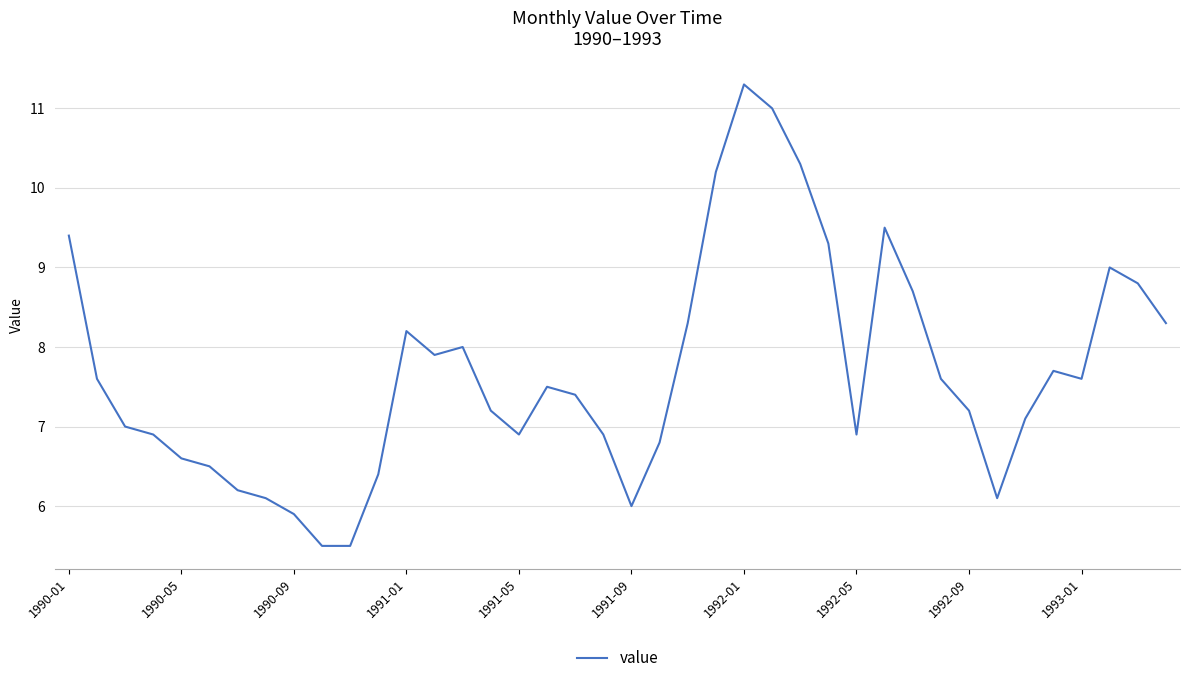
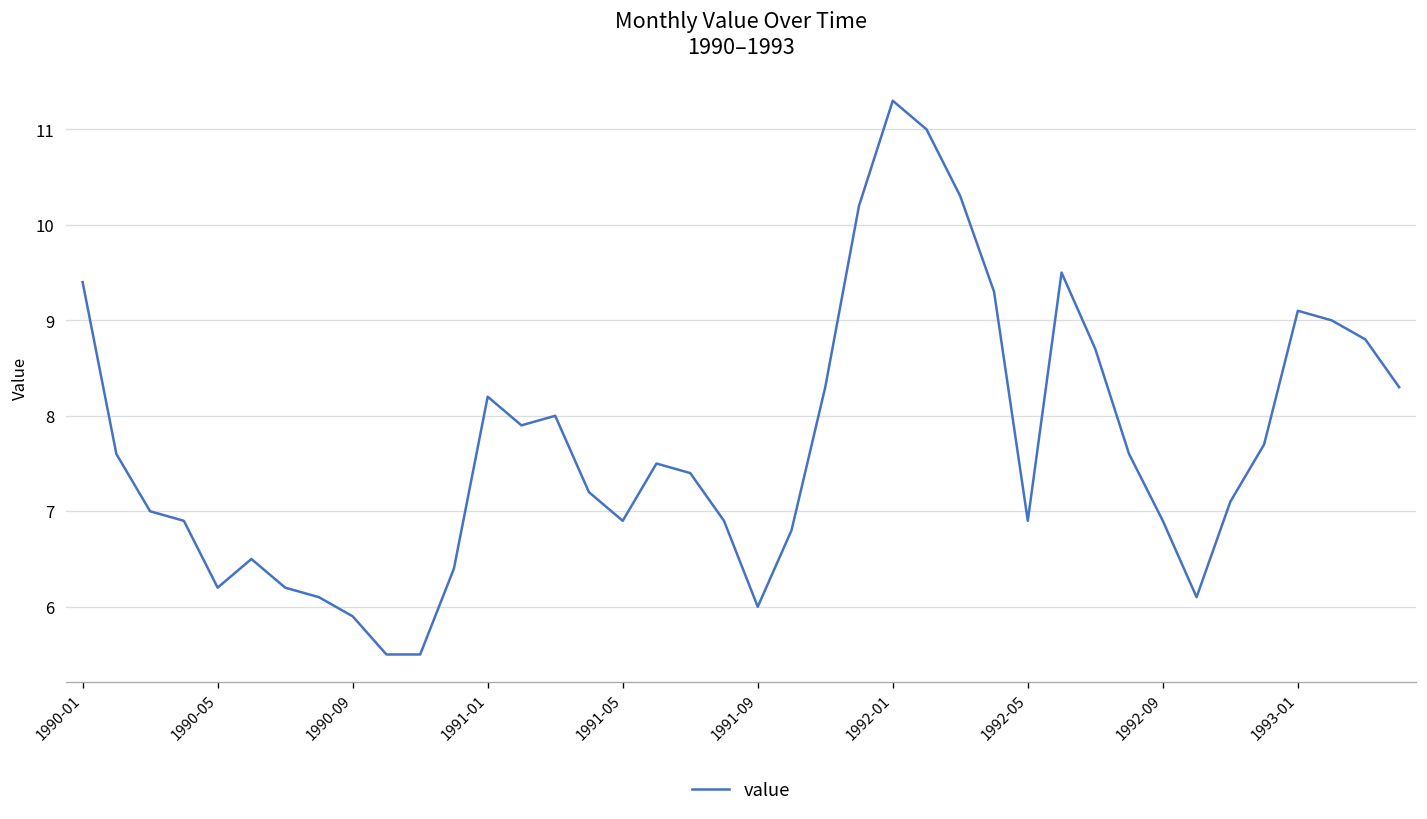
1990-05: 6.6 -> 6.2
1992-09: 7.2 -> 6.9
1993-01: 7.6 -> 9.1
